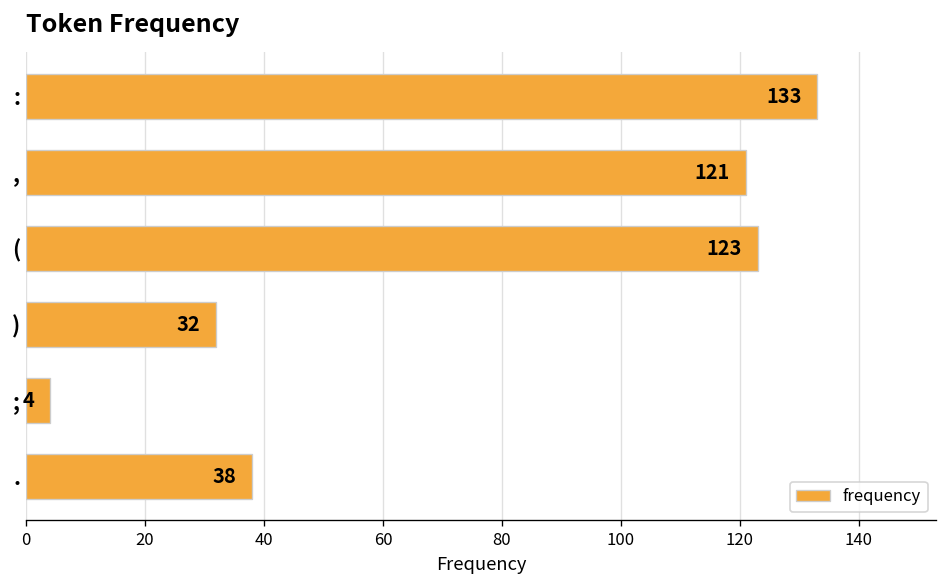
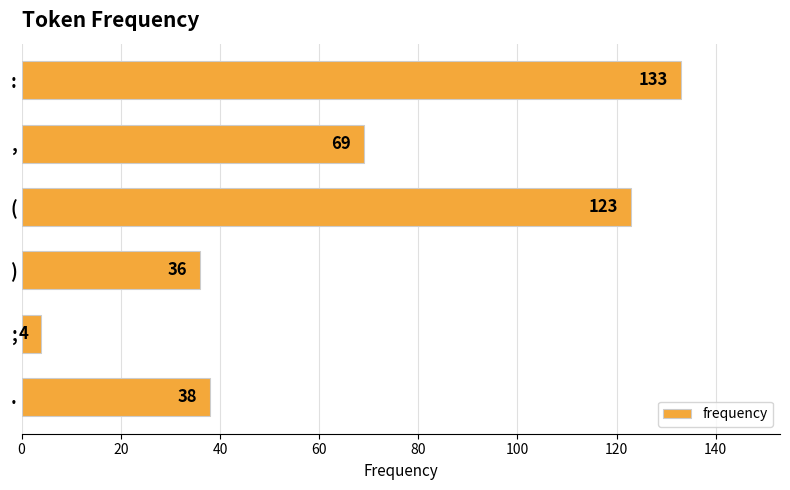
,: 121 -> 69
): 32 -> 36
